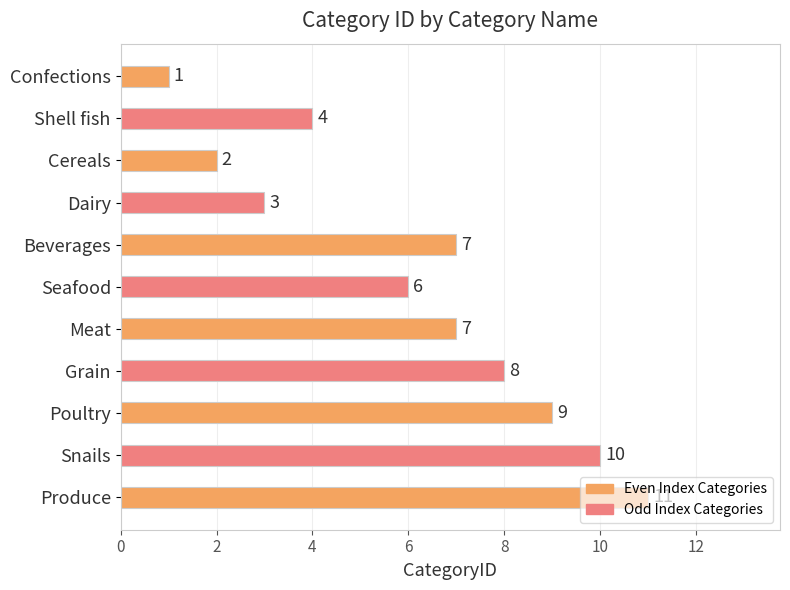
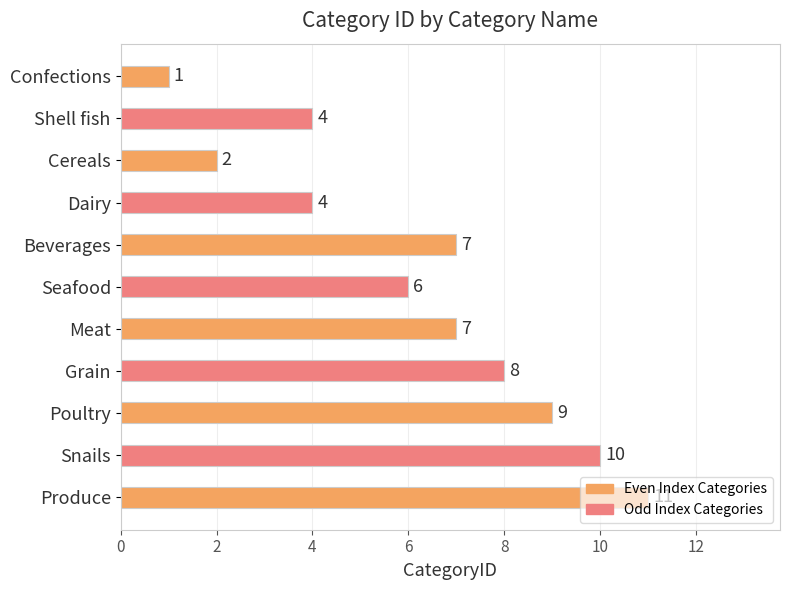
Dairy: 3 -> 4
